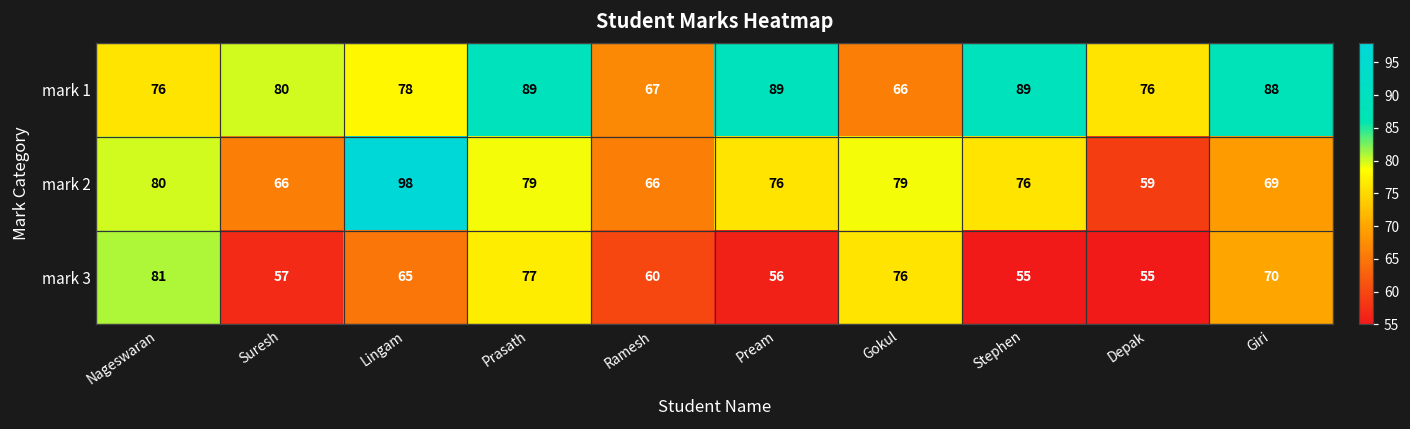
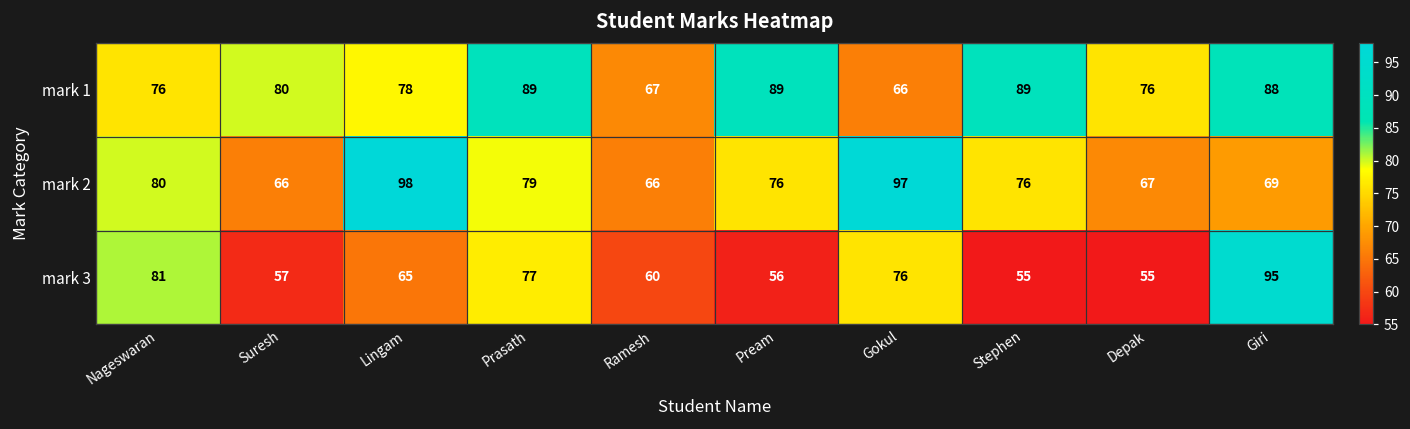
mark 2, Gokul: 79 -> 97
mark 2, Depak: 59 -> 67
mark 3, Giri: 70 -> 95
